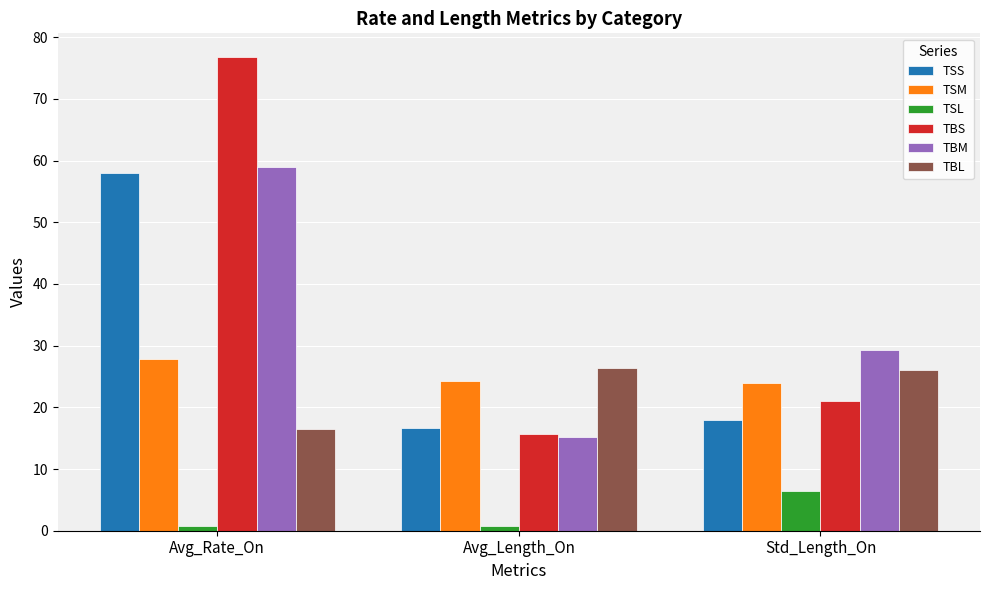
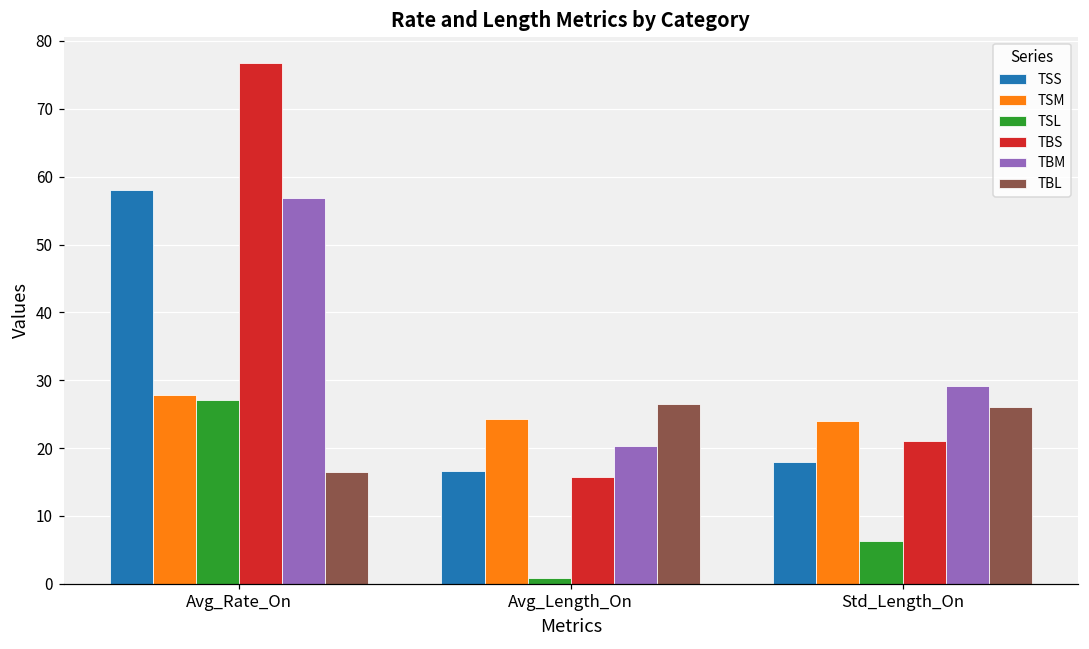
TSL, Avg_Rate_On: 1 -> 27
TBM, Avg_Rate_On: 59 -> 57
TBM, Avg_Length_On: 15 -> 20
